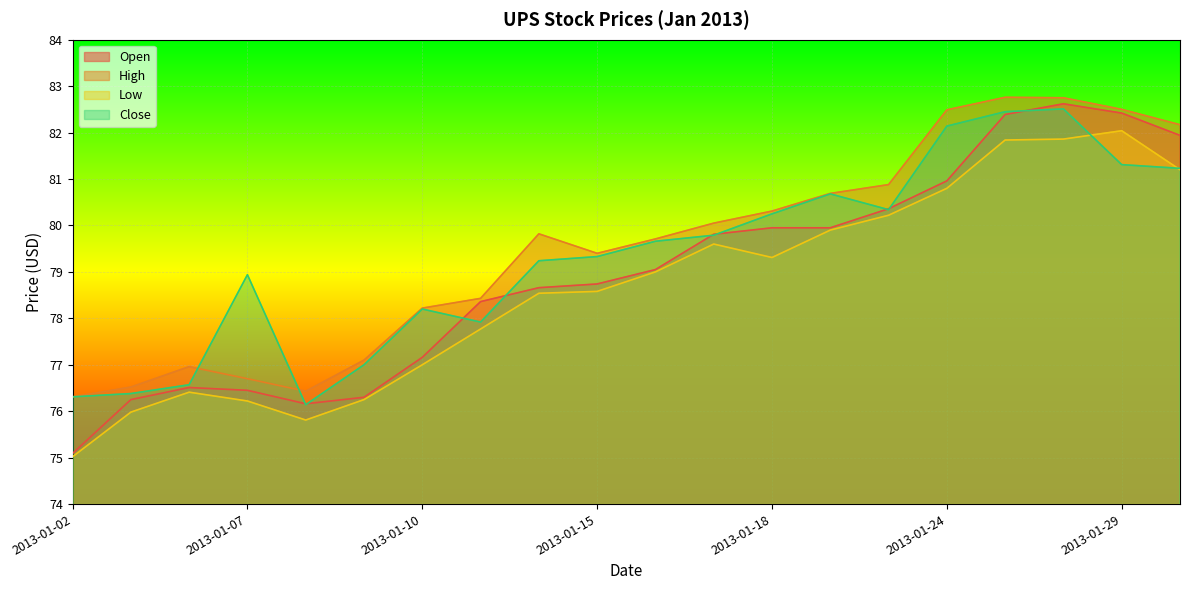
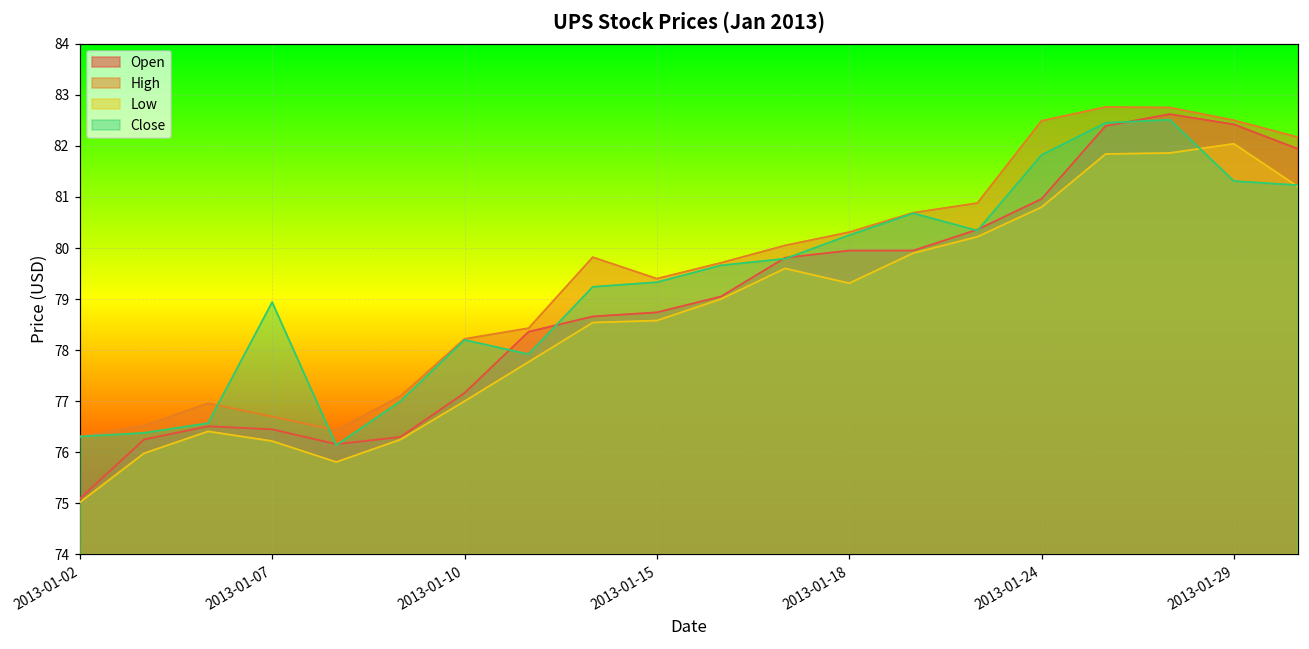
Close, 2013-01-24: 82.1 -> 81.8
